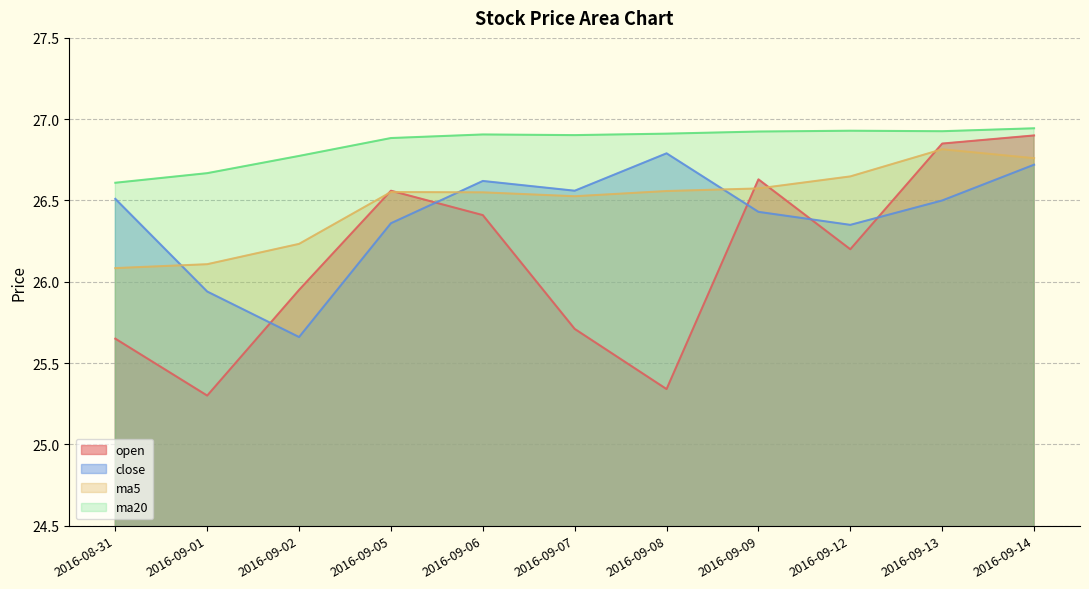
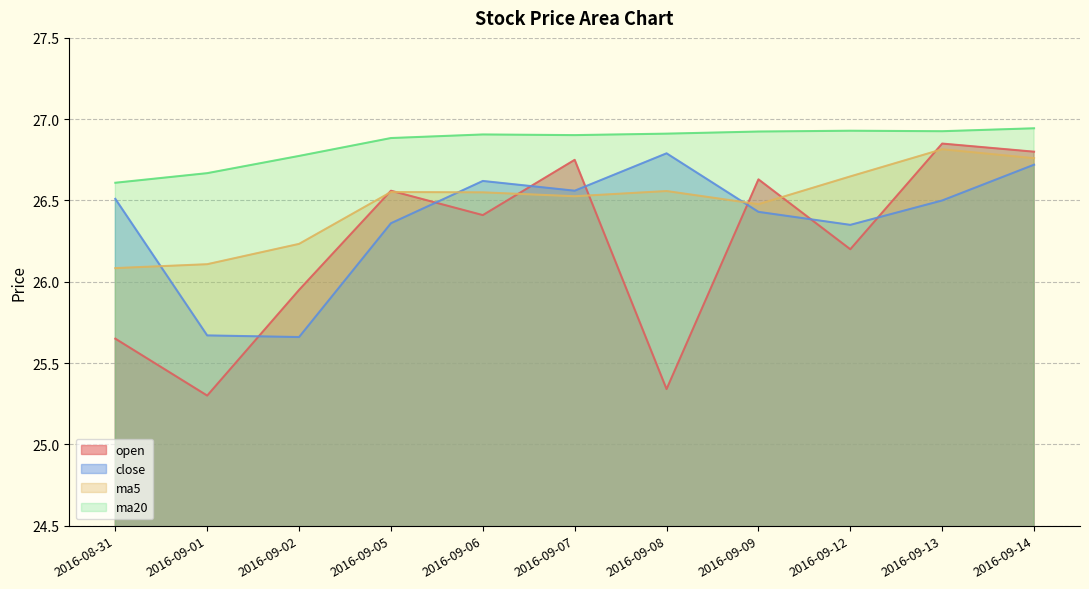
close, 2016-09-01: 25.94 -> 25.67
open, 2016-09-07: 25.71 -> 26.75
ma5, 2016-09-09: 26.57 -> 26.48
open, 2016-09-14: 26.9 -> 26.8
